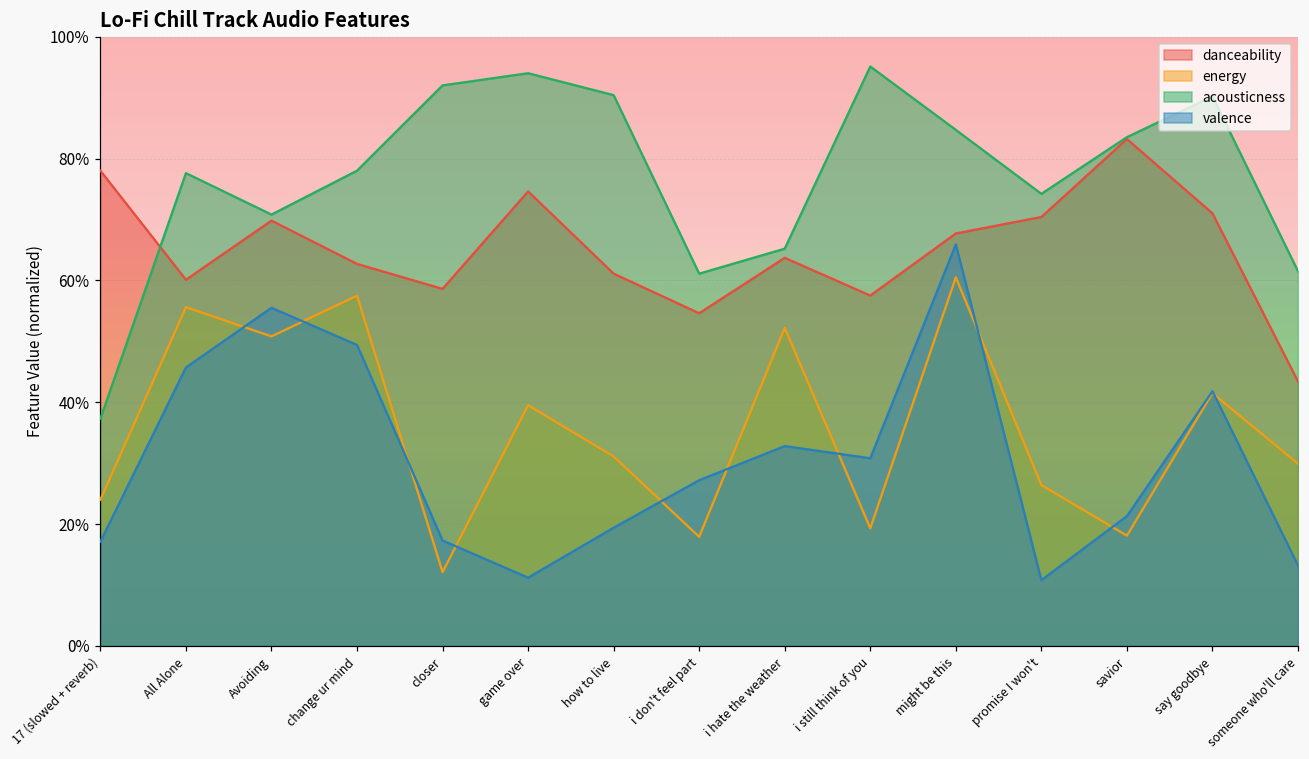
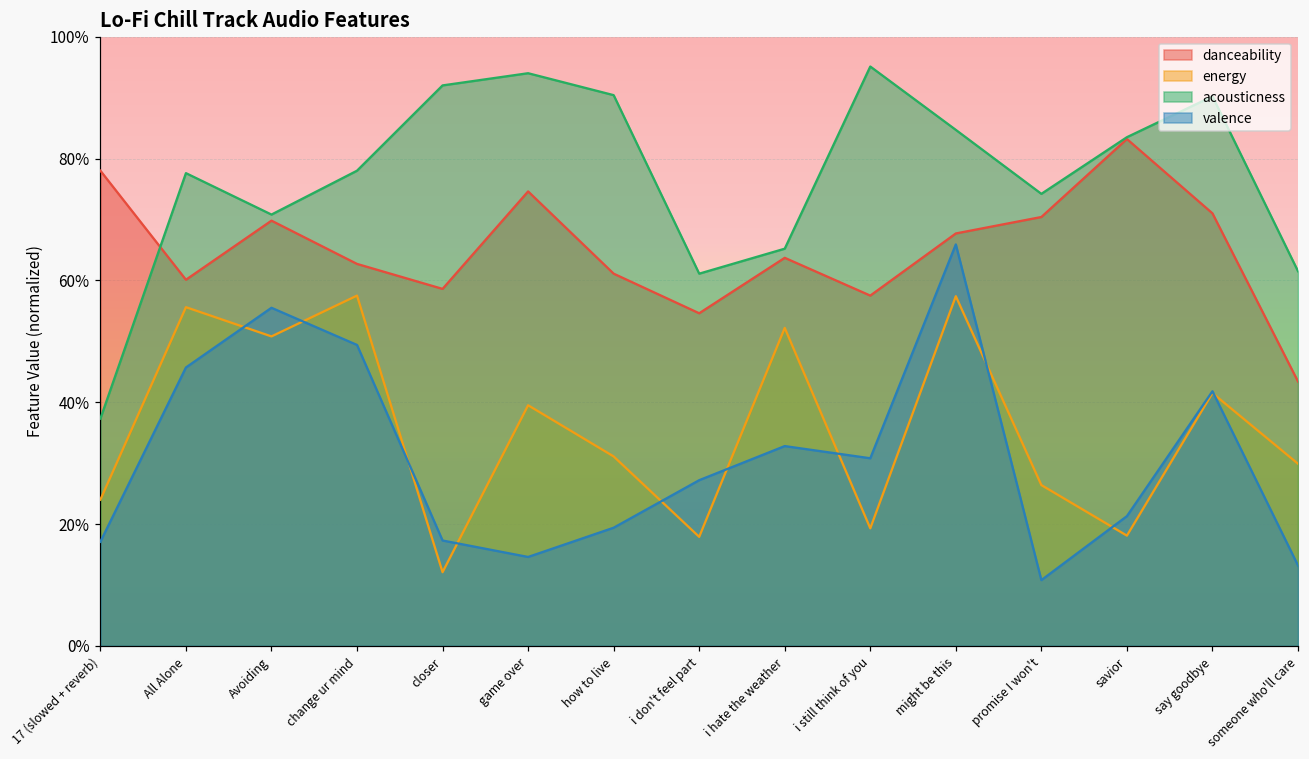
valence, game over: 11% -> 15%
energy, might be this: 61% -> 57%
